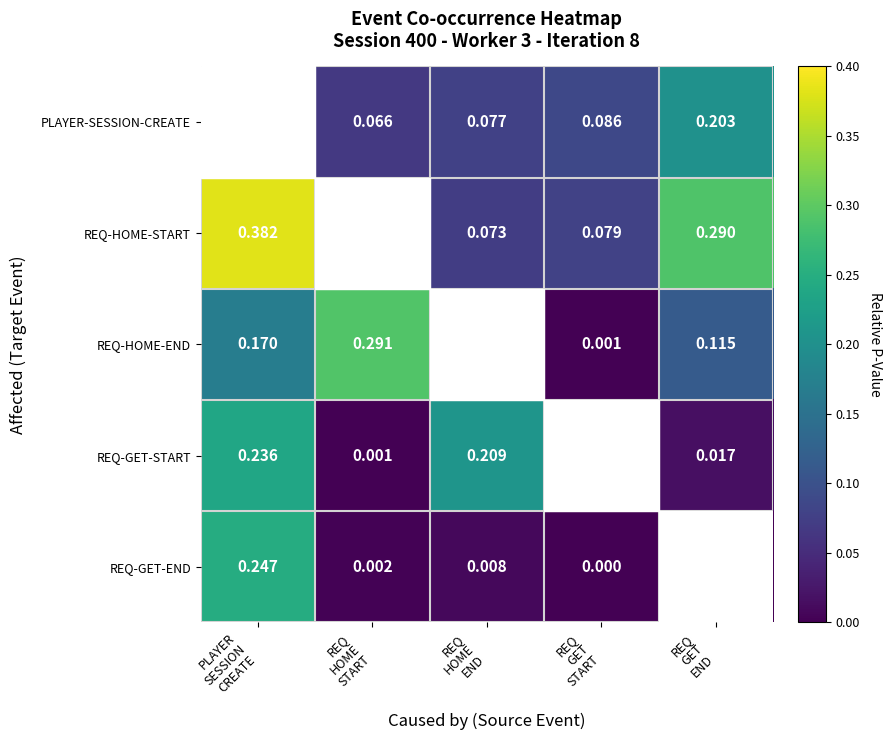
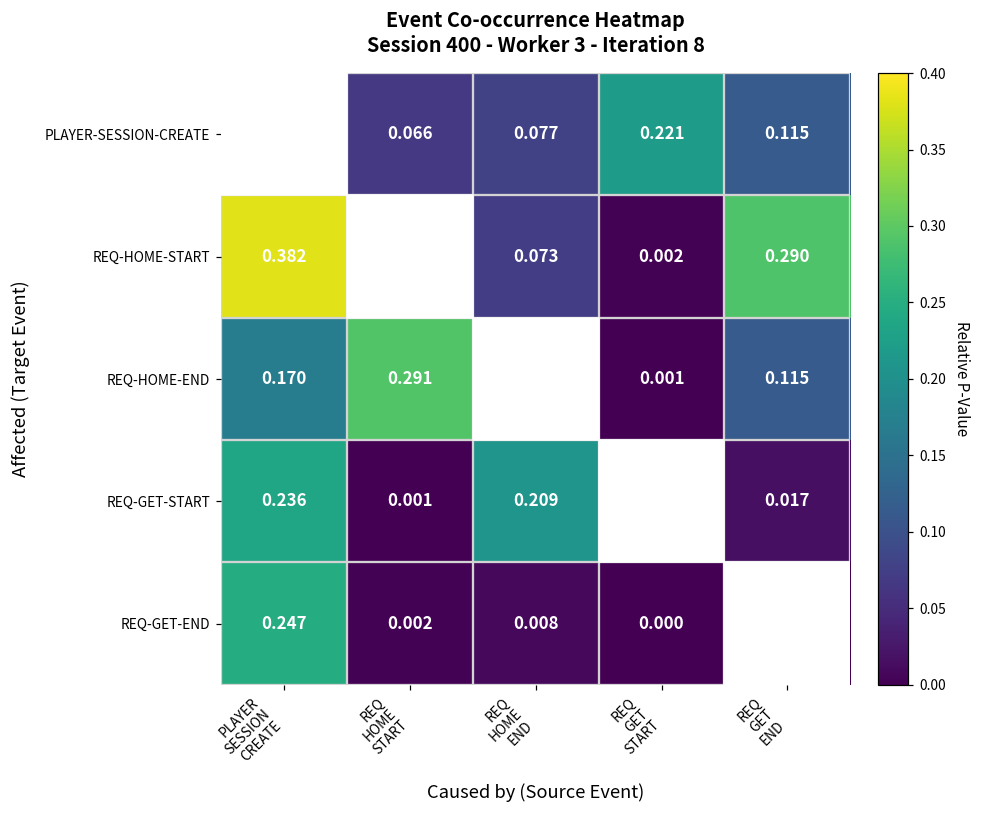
PLAYER-SESSION-CREATE, REQ GET START: 0.086 -> 0.221
PLAYER-SESSION-CREATE, REQ GET END: 0.203 -> 0.115
REQ-HOME-START, REQ GET START: 0.079 -> 0.002
